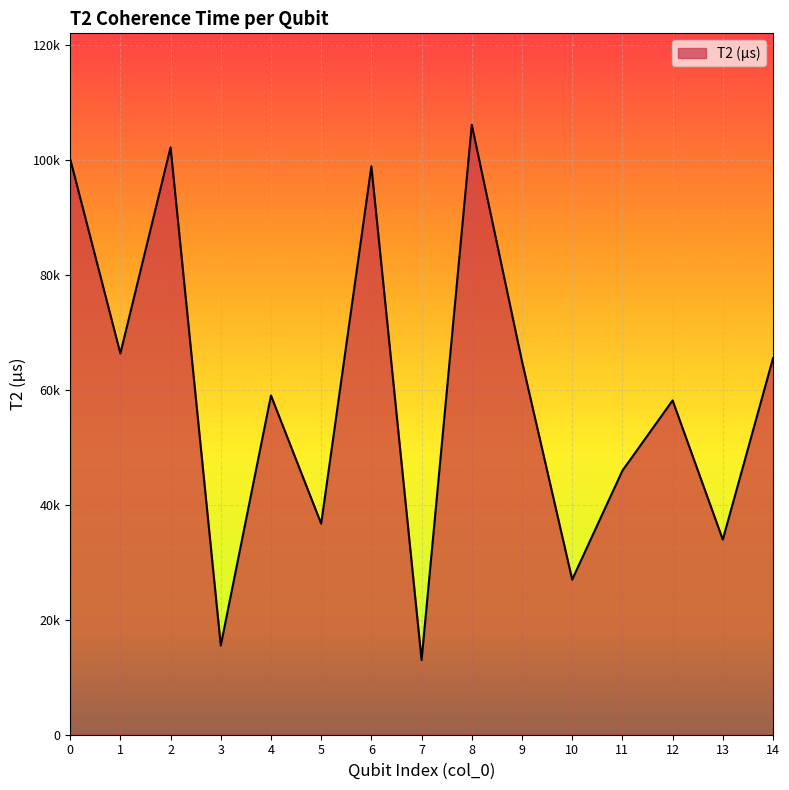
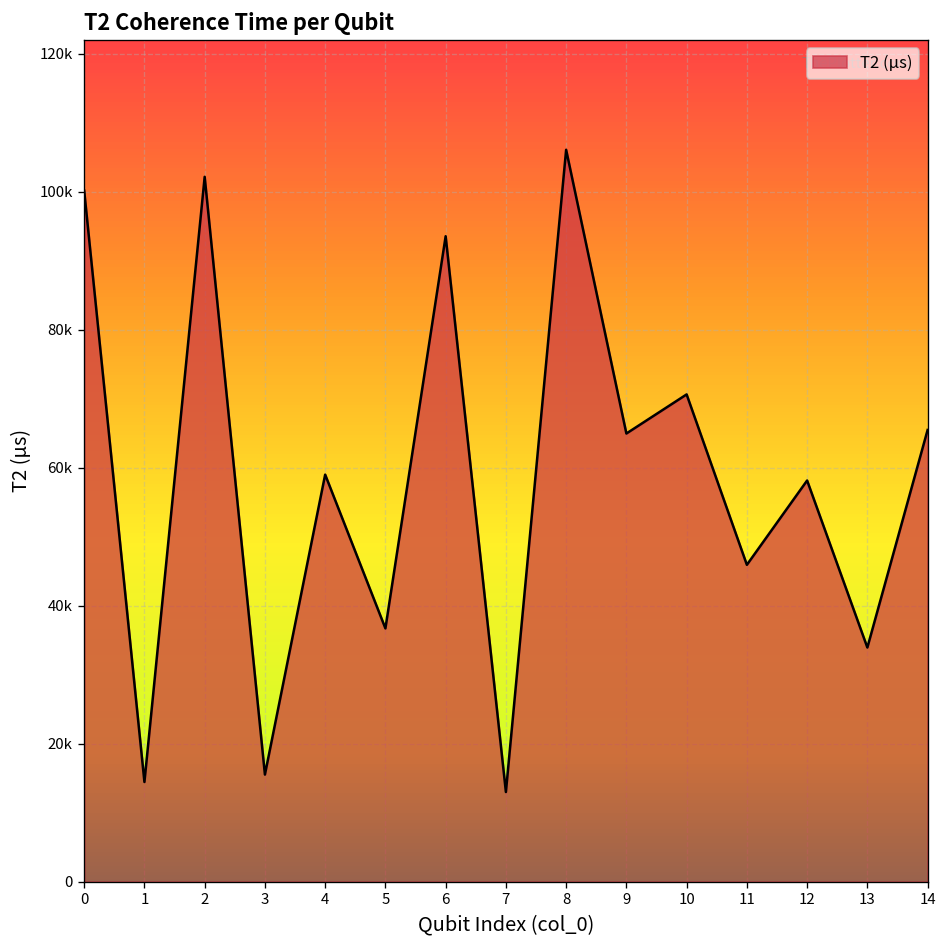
1: 66000 -> 14000
6: 99000 -> 94000
10: 27000 -> 71000
